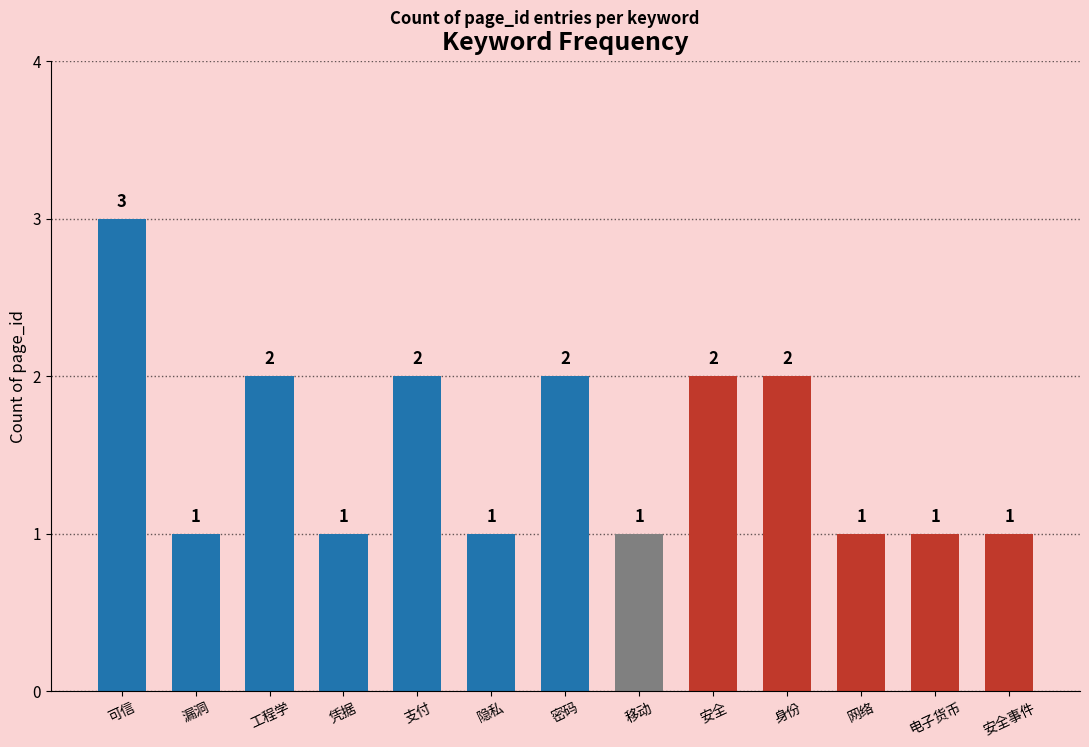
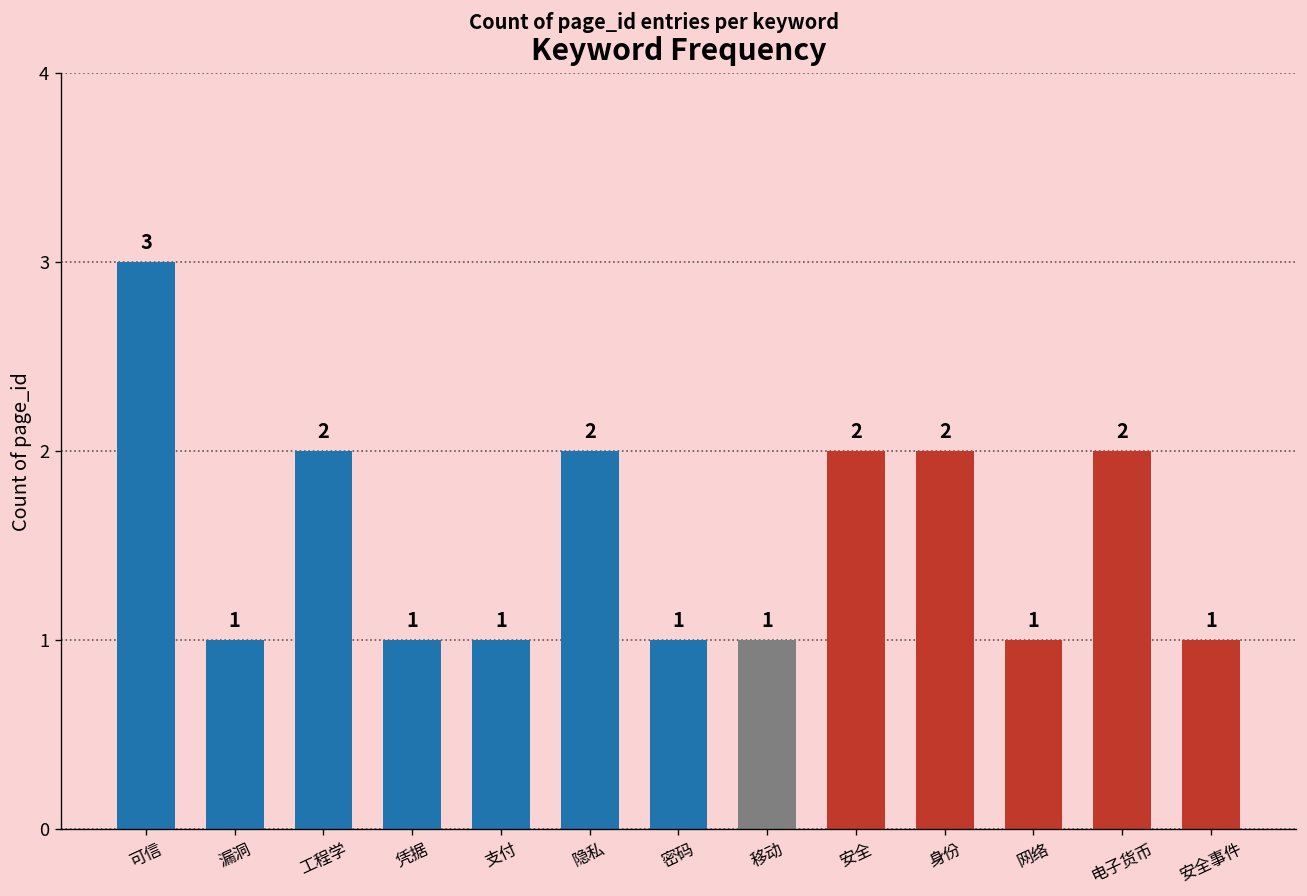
支付: 2 -> 1
隐私: 1 -> 2
密码: 2 -> 1
电子货币: 1 -> 2
